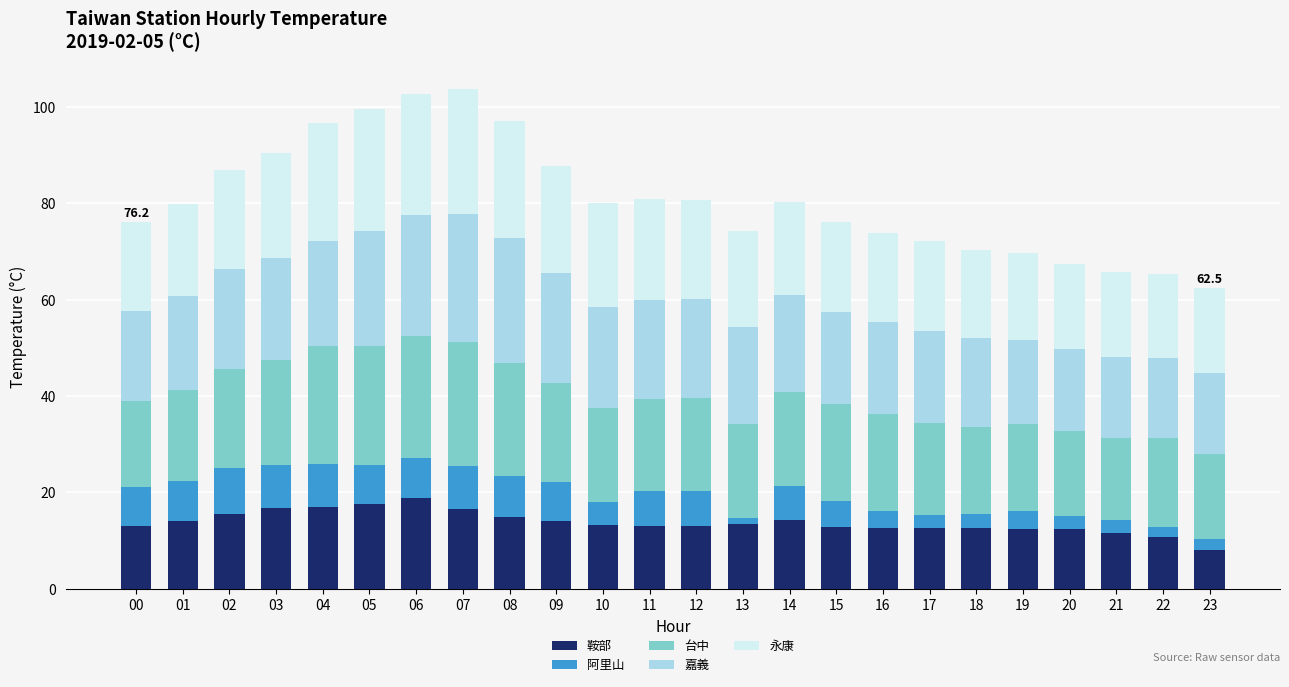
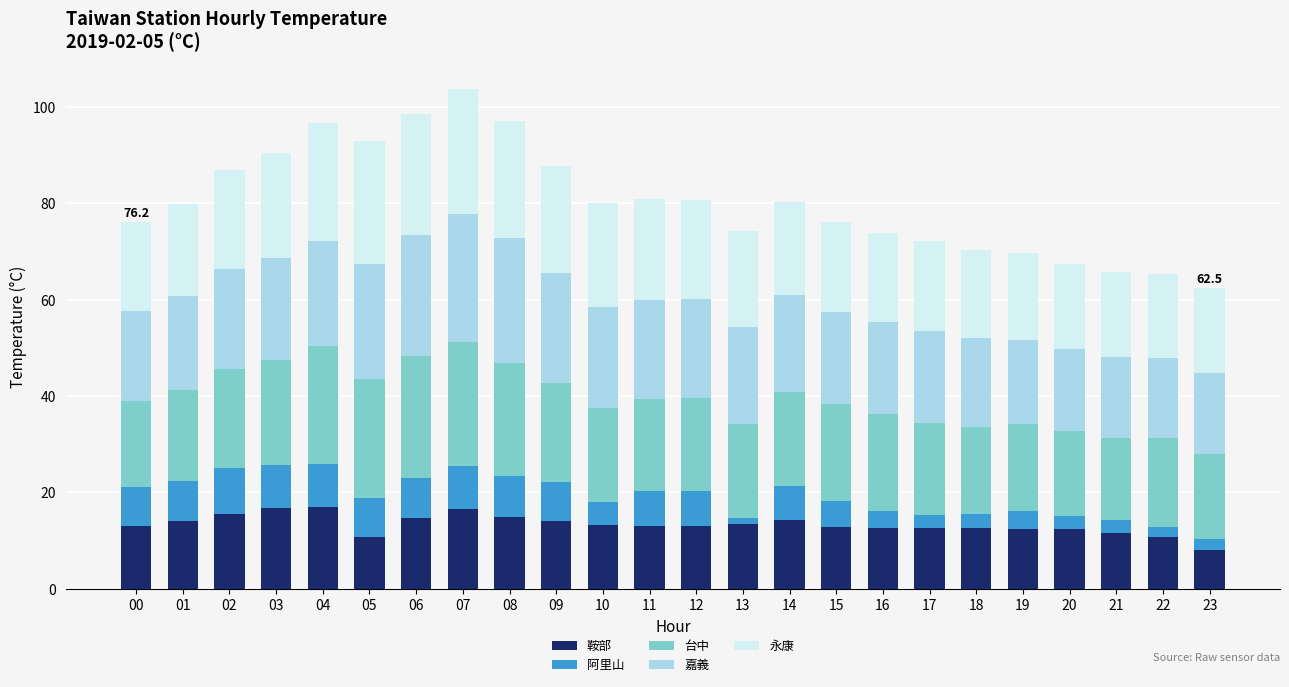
鞍部, 05: 18 -> 11
鞍部, 06: 19 -> 15
